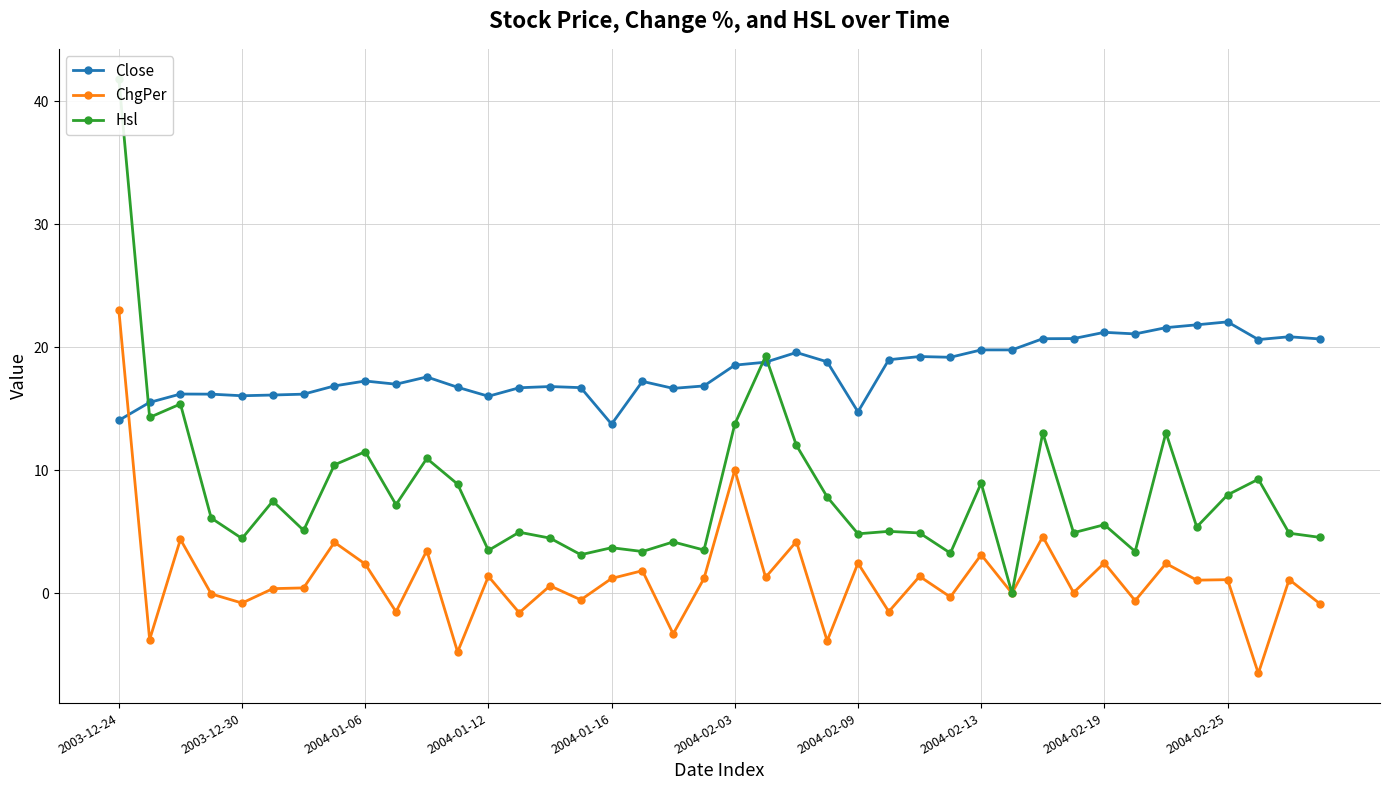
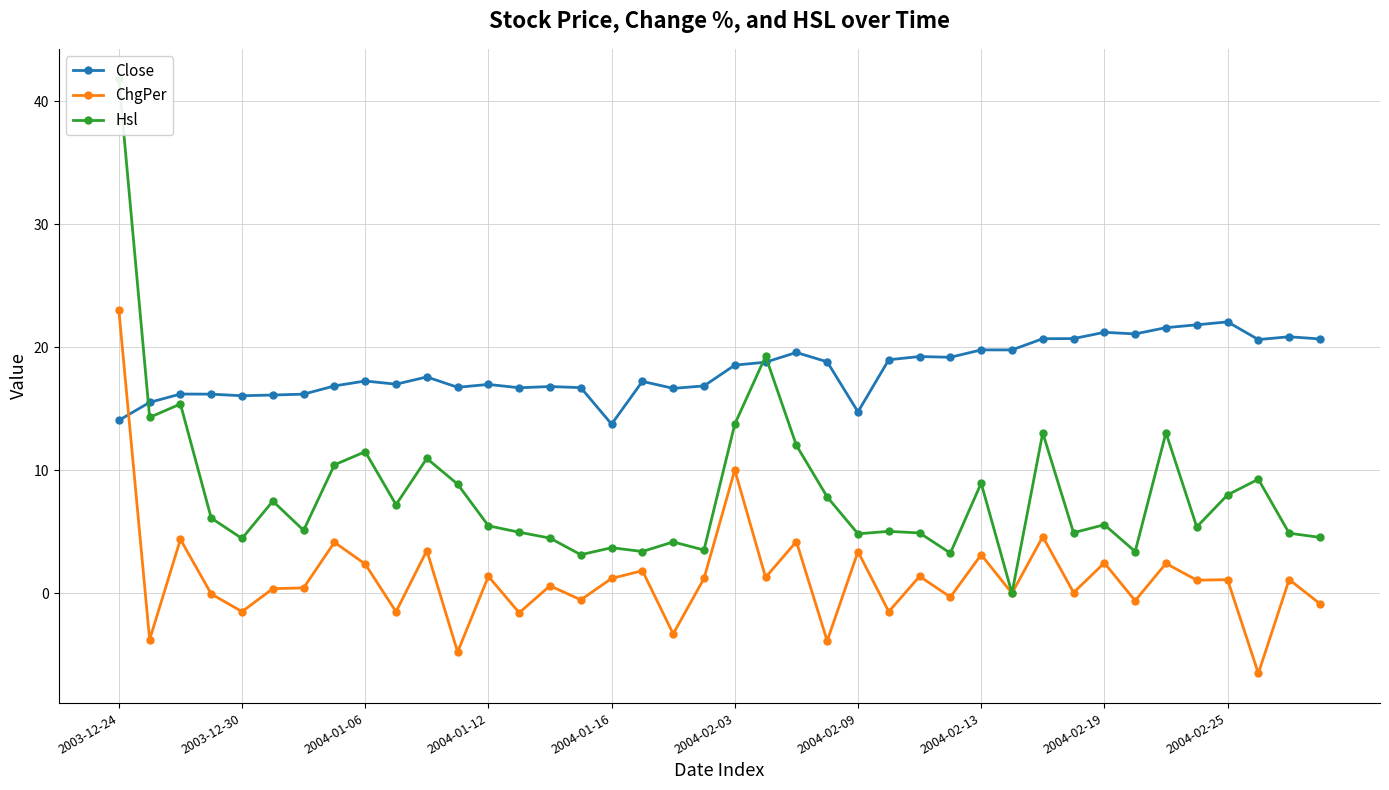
ChgPer, 2003-12-30: -0.8 -> -1.5
Close, 2004-01-12: 16.0 -> 17.0
Hsl, 2004-01-12: 3.5 -> 5.5
ChgPer, 2004-02-09: 2.4 -> 3.4
